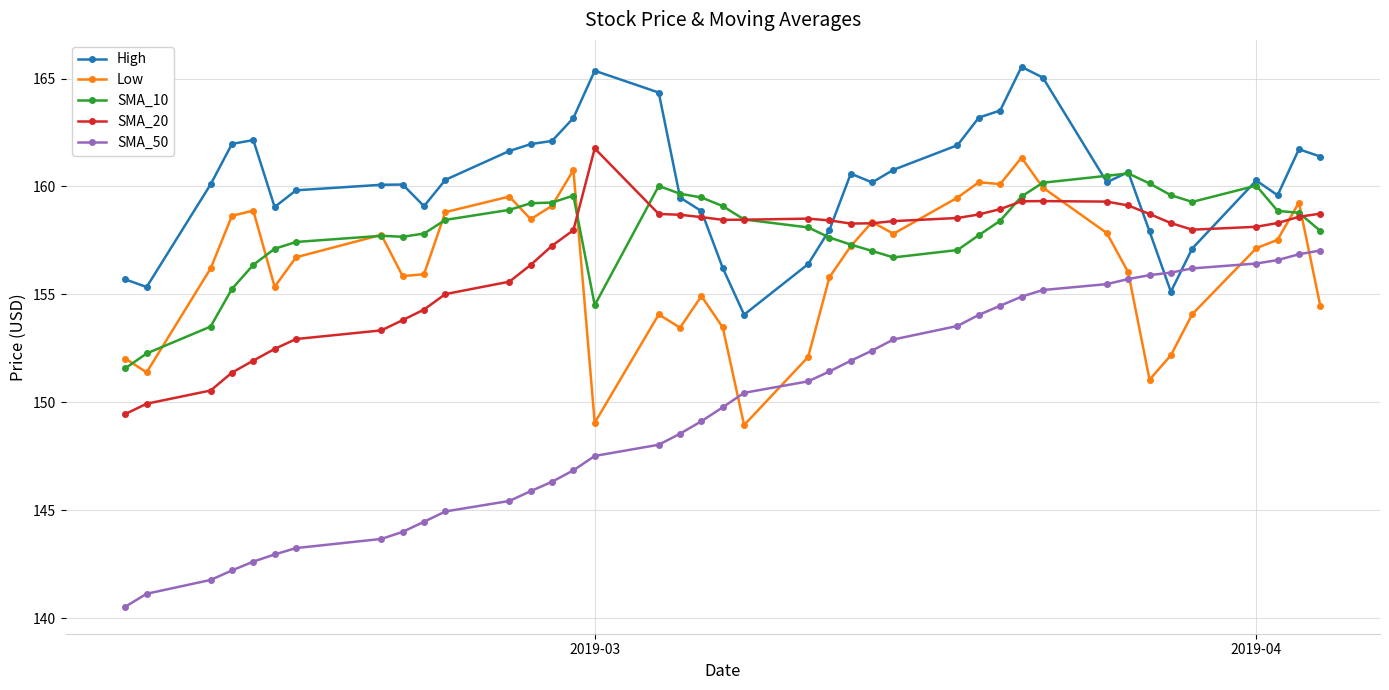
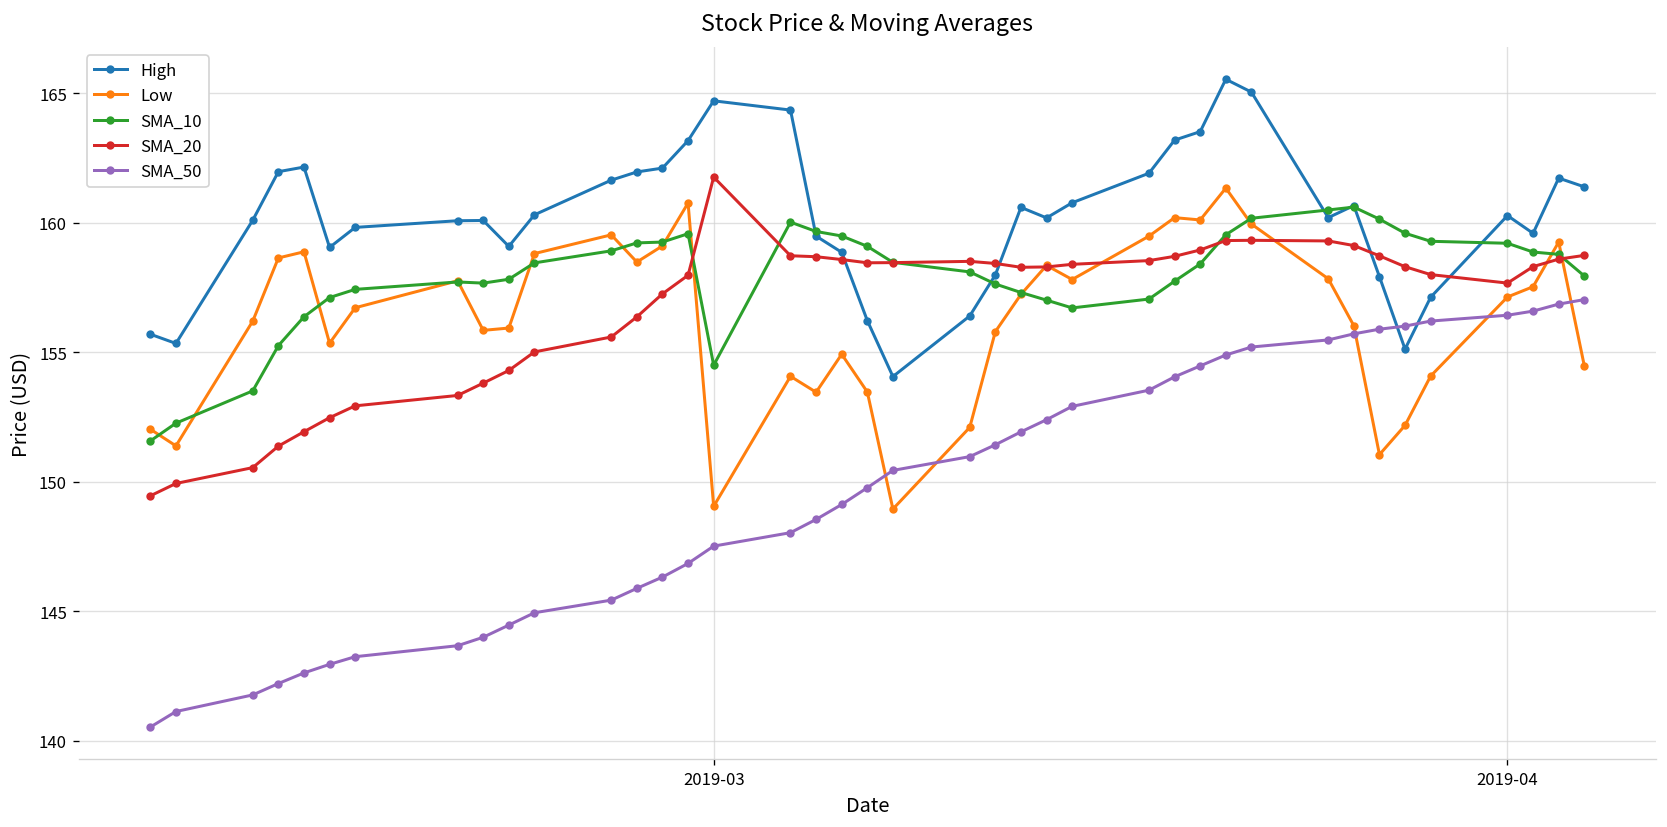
High, 2019-03: 165.4 -> 164.7
SMA_10, 2019-04: 160.0 -> 159.2
SMA_20, 2019-04: 158.1 -> 157.7
